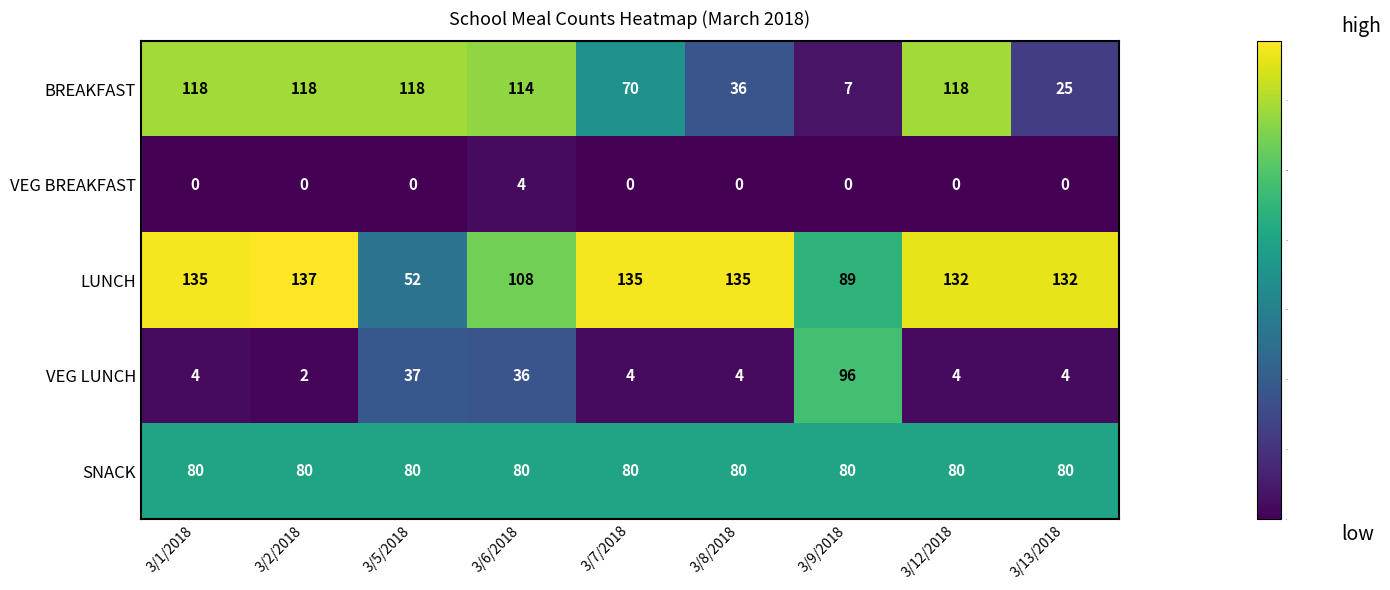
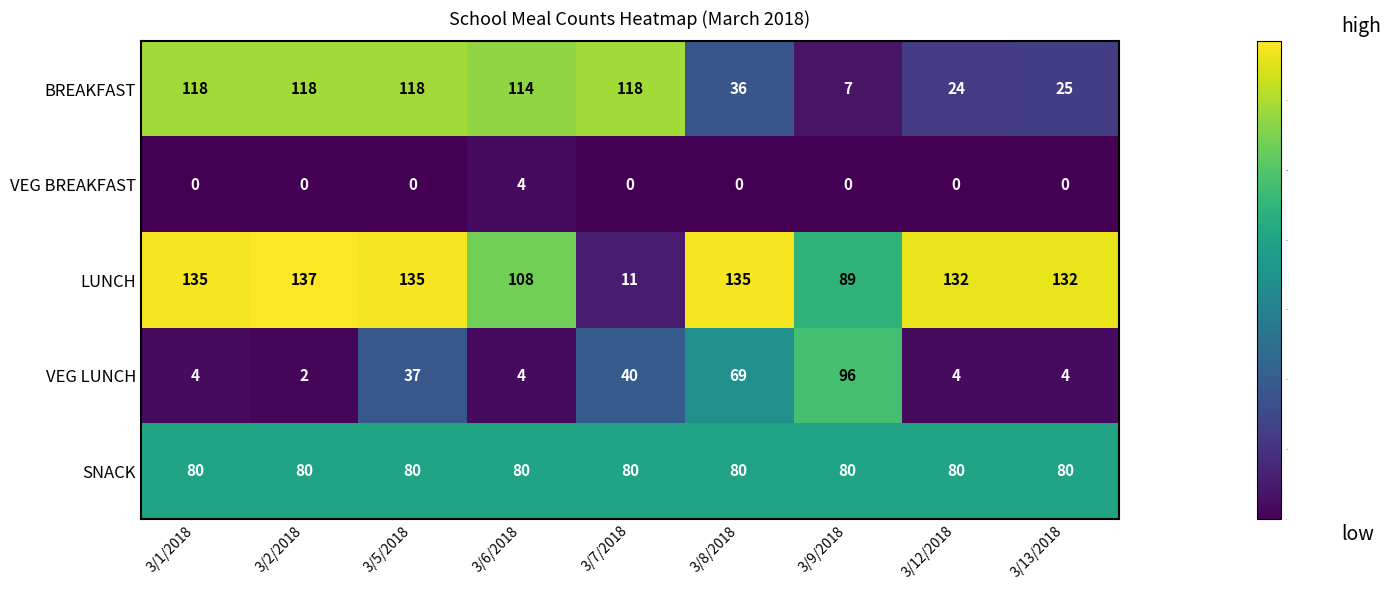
BREAKFAST, 3/7/2018: 70 -> 118
BREAKFAST, 3/12/2018: 118 -> 24
LUNCH, 3/5/2018: 52 -> 135
LUNCH, 3/7/2018: 135 -> 11
VEG LUNCH, 3/6/2018: 36 -> 4
VEG LUNCH, 3/7/2018: 4 -> 40
VEG LUNCH, 3/8/2018: 4 -> 69
